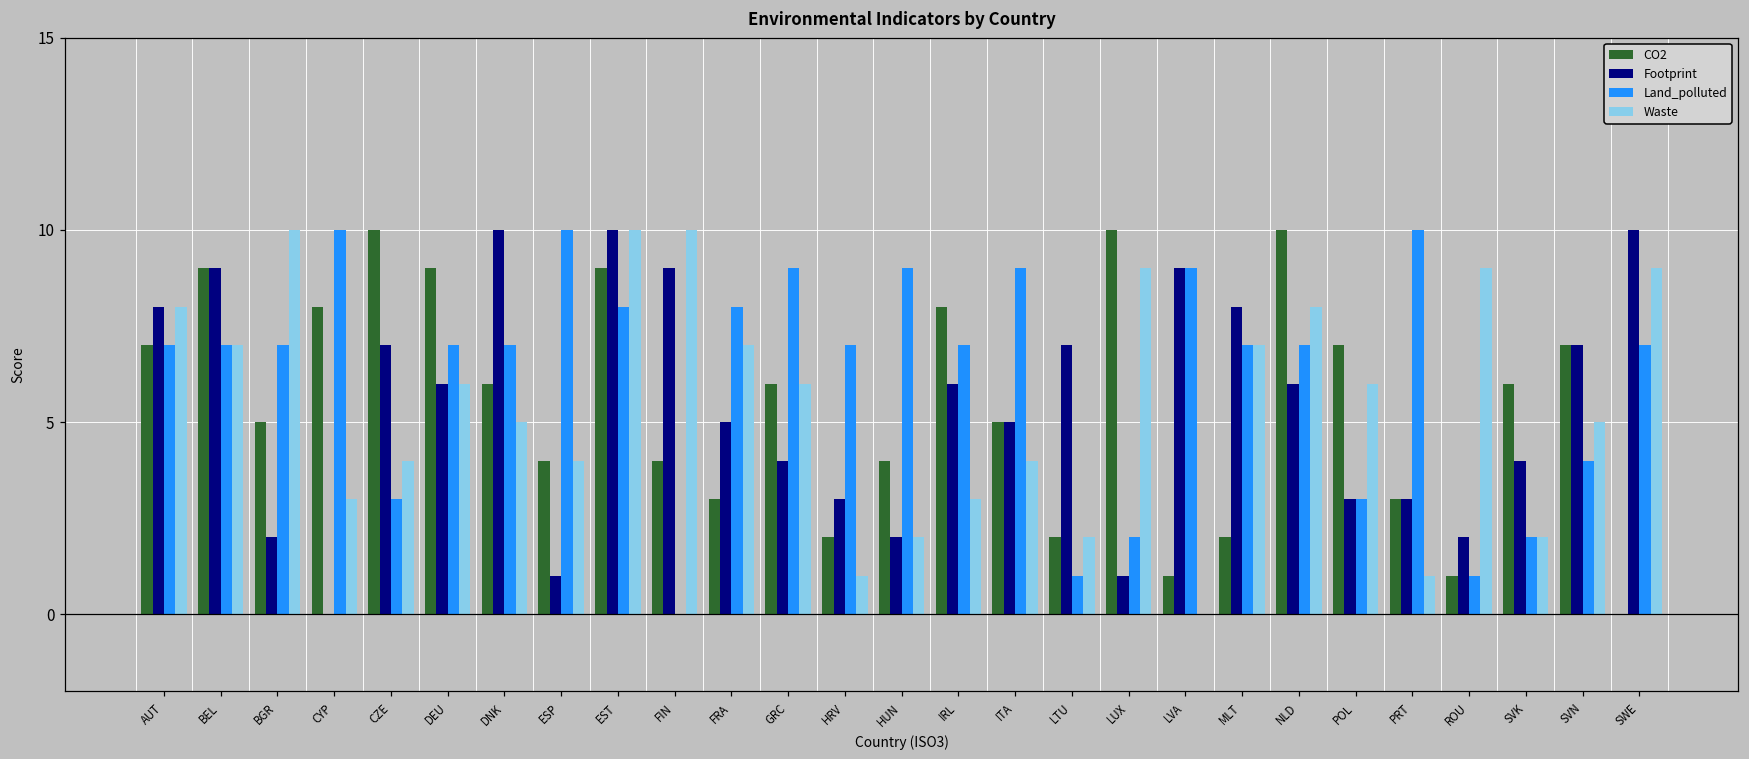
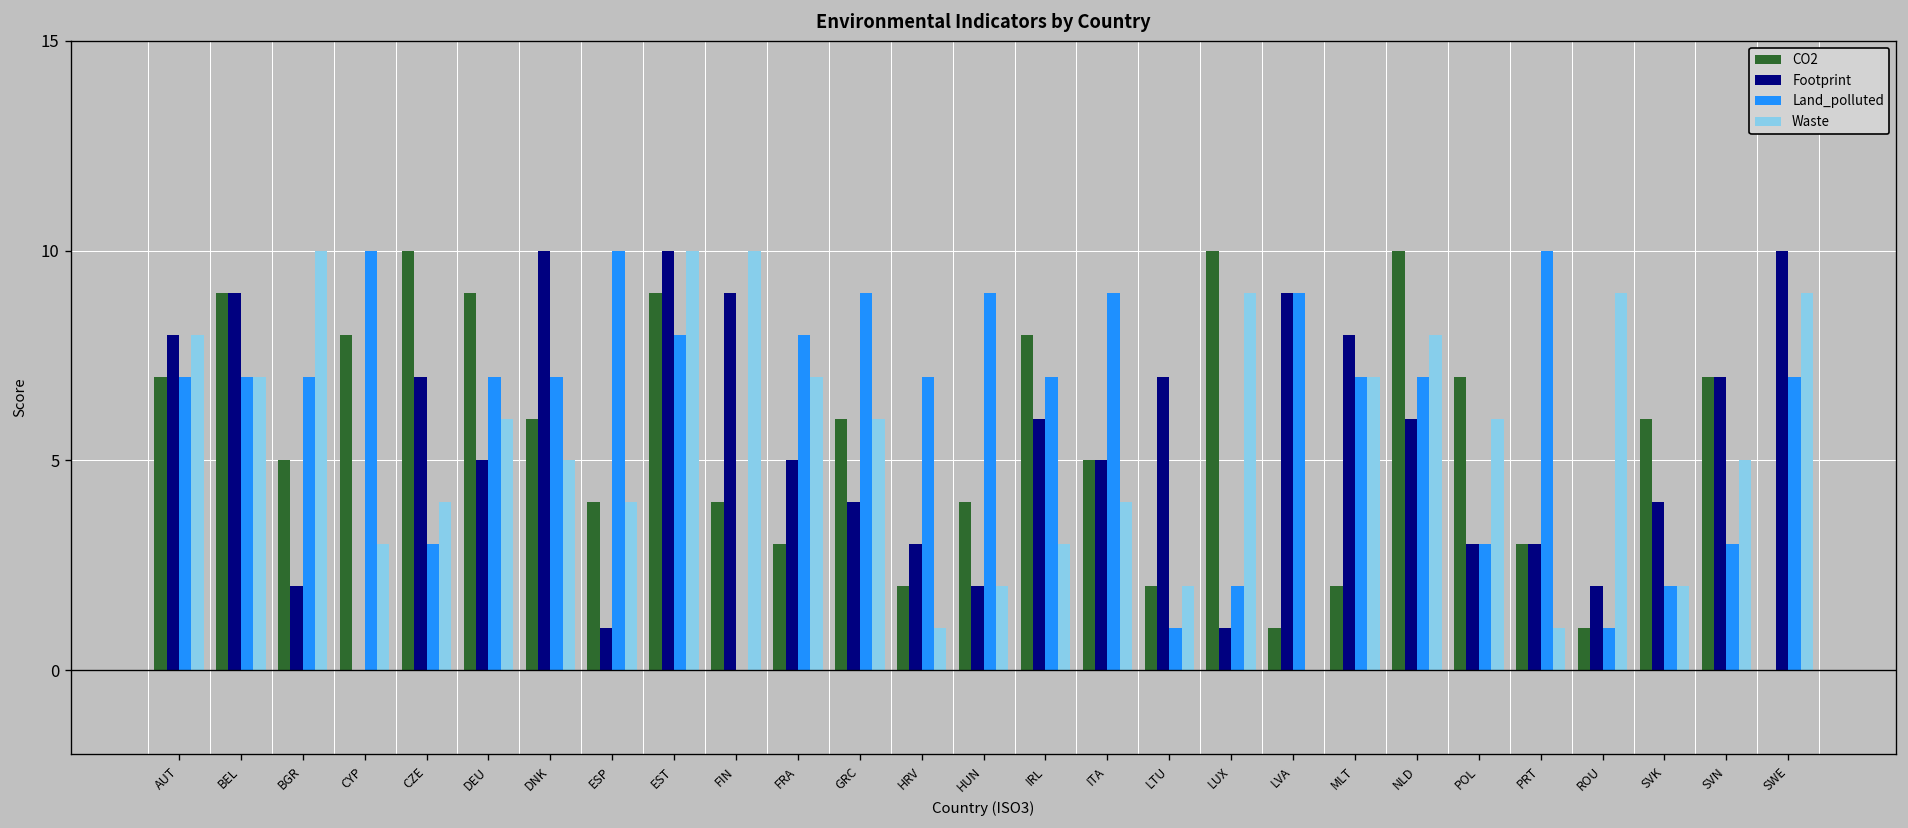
Footprint, DEU: 6 -> 5
Land_polluted, SVN: 4 -> 3
